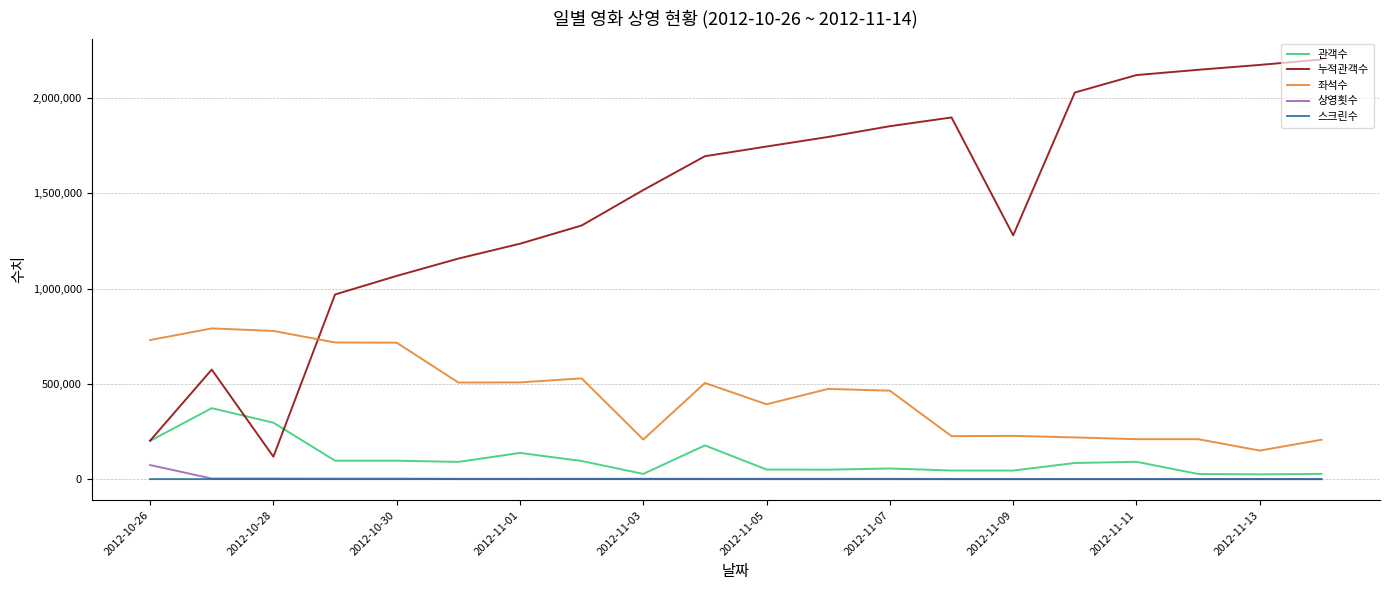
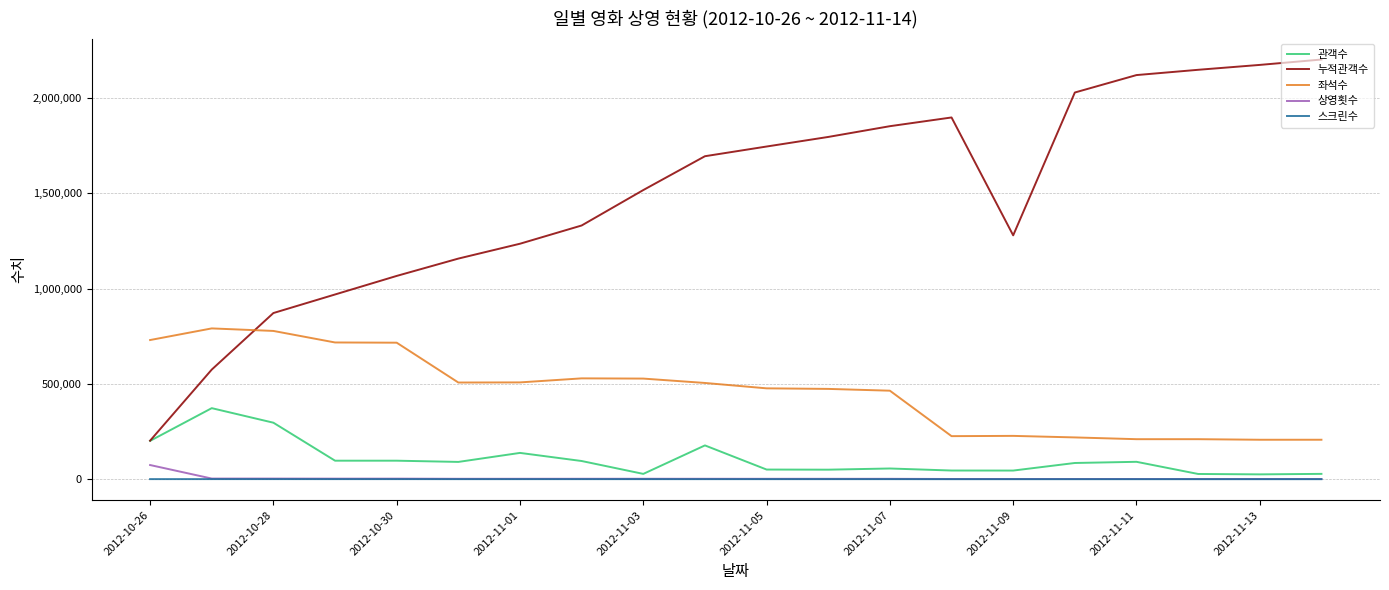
누적관객수, 2012-10-28: 120,000 -> 870,000
좌석수, 2012-11-03: 210,000 -> 530,000
좌석수, 2012-11-05: 390,000 -> 480,000
좌석수, 2012-11-13: 150,000 -> 210,000
